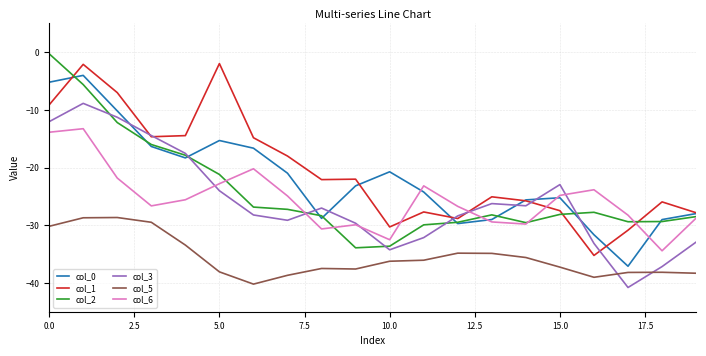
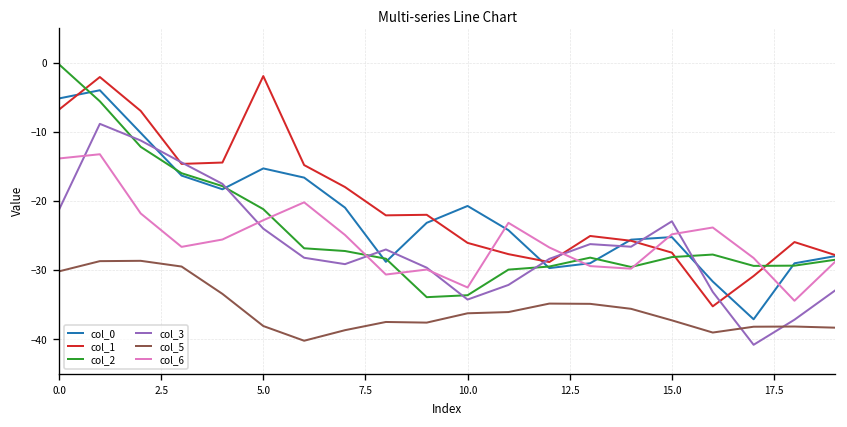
col_1, 0.0: -9 -> -7
col_3, 0.0: -12 -> -21
col_1, 10.0: -30 -> -26
